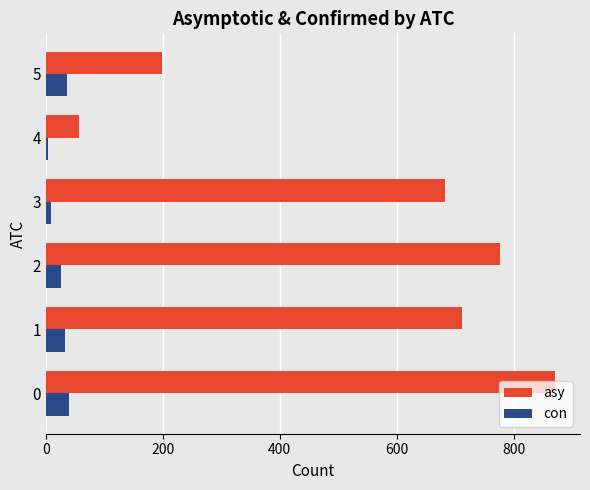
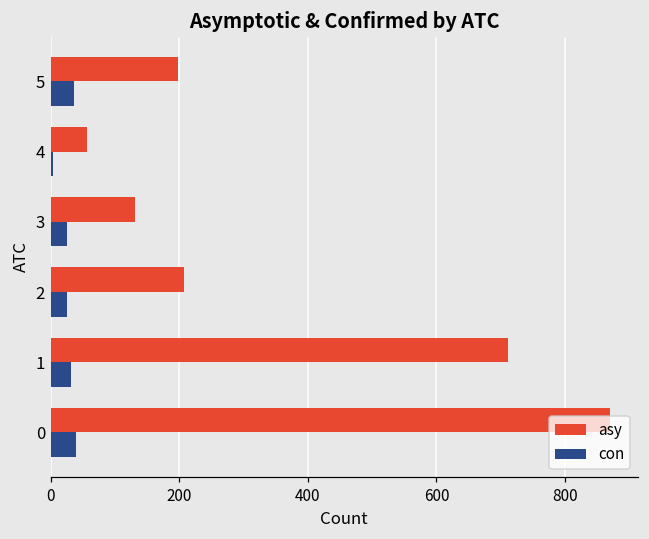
asy, 3: 680 -> 130
con, 3: 10 -> 30
asy, 2: 780 -> 210
